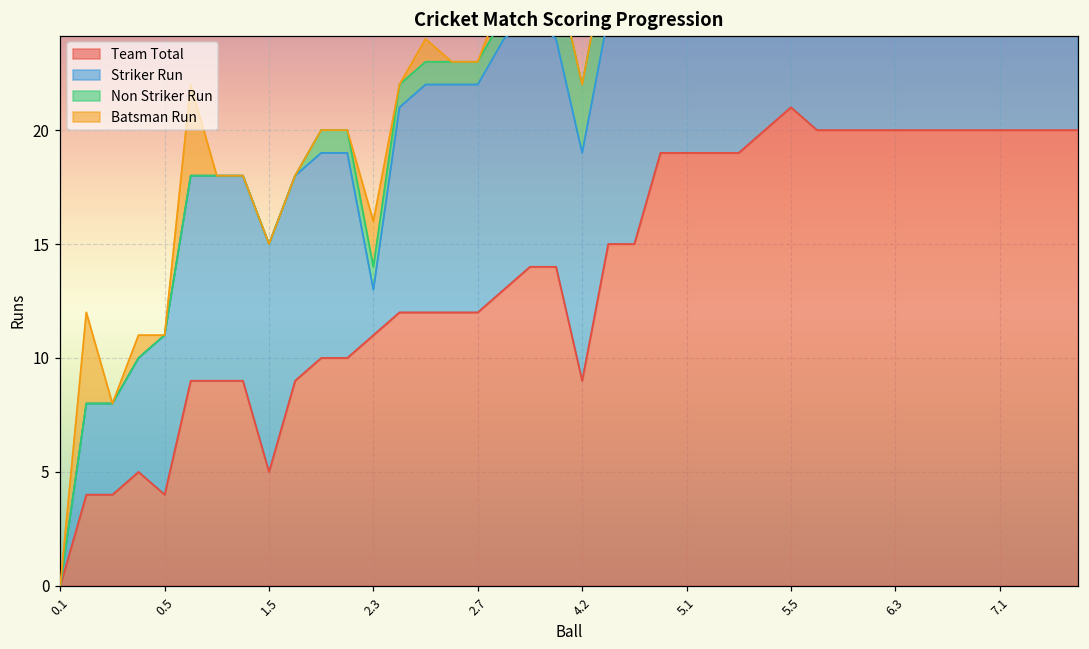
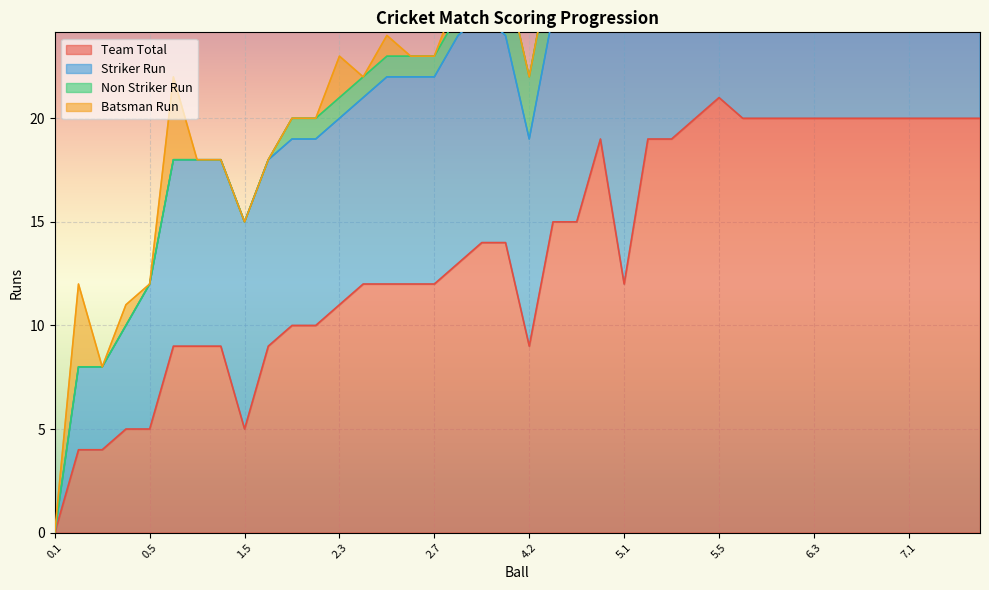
Team Total, 0.5: 4 -> 5
Striker Run, 2.3: 2 -> 9
Team Total, 5.1: 19 -> 12
